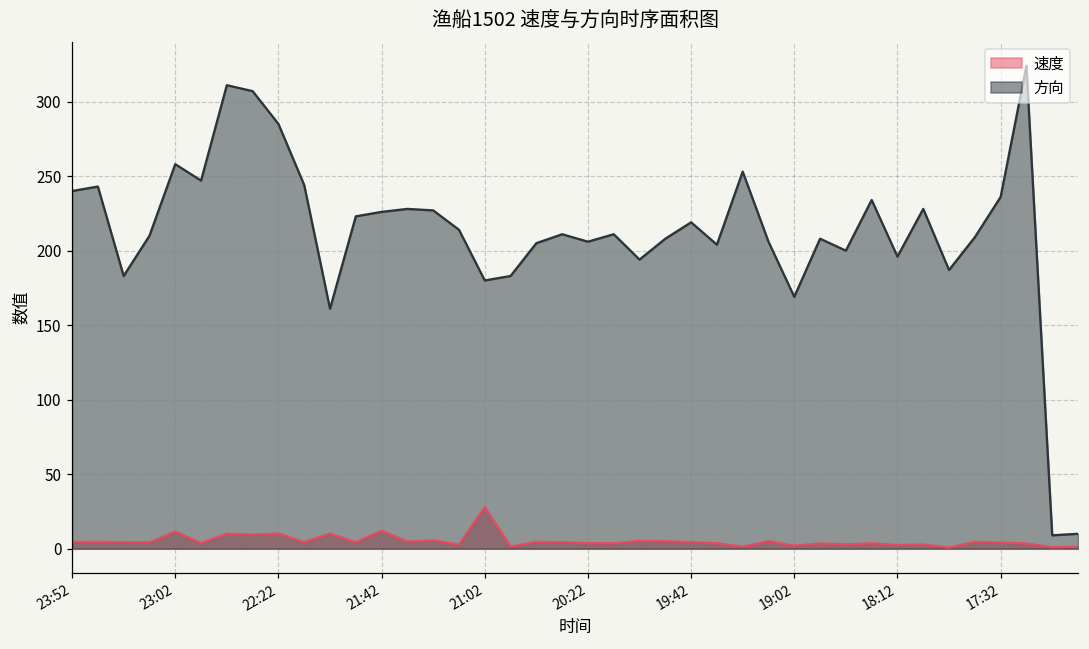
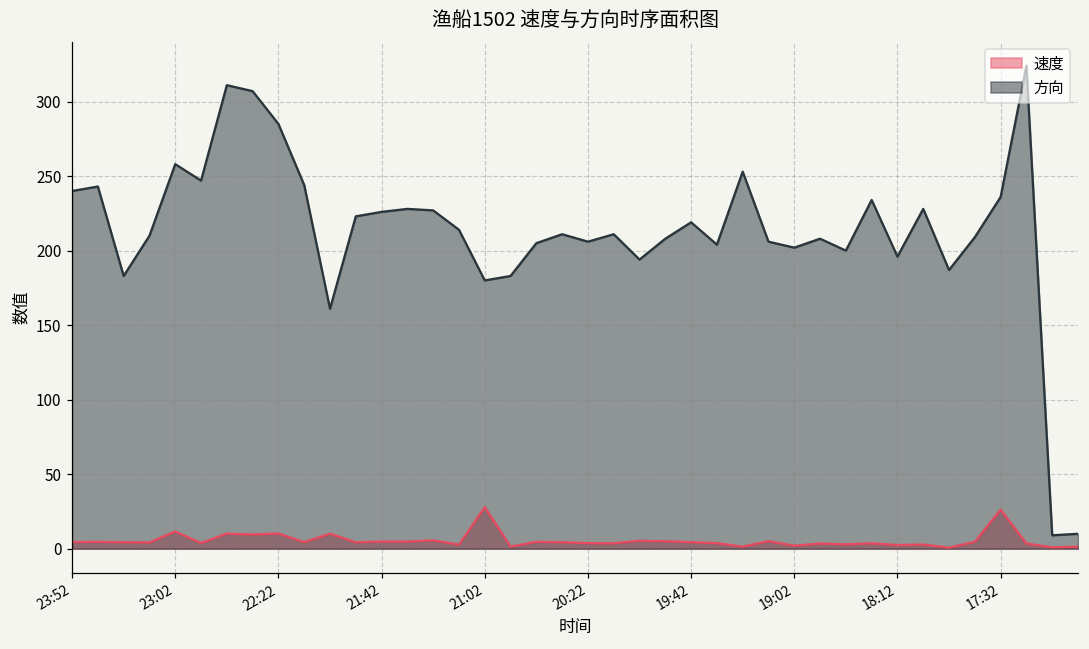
速度, 21:42: 12 -> 5
方向, 19:02: 169 -> 202
速度, 17:32: 4 -> 26
